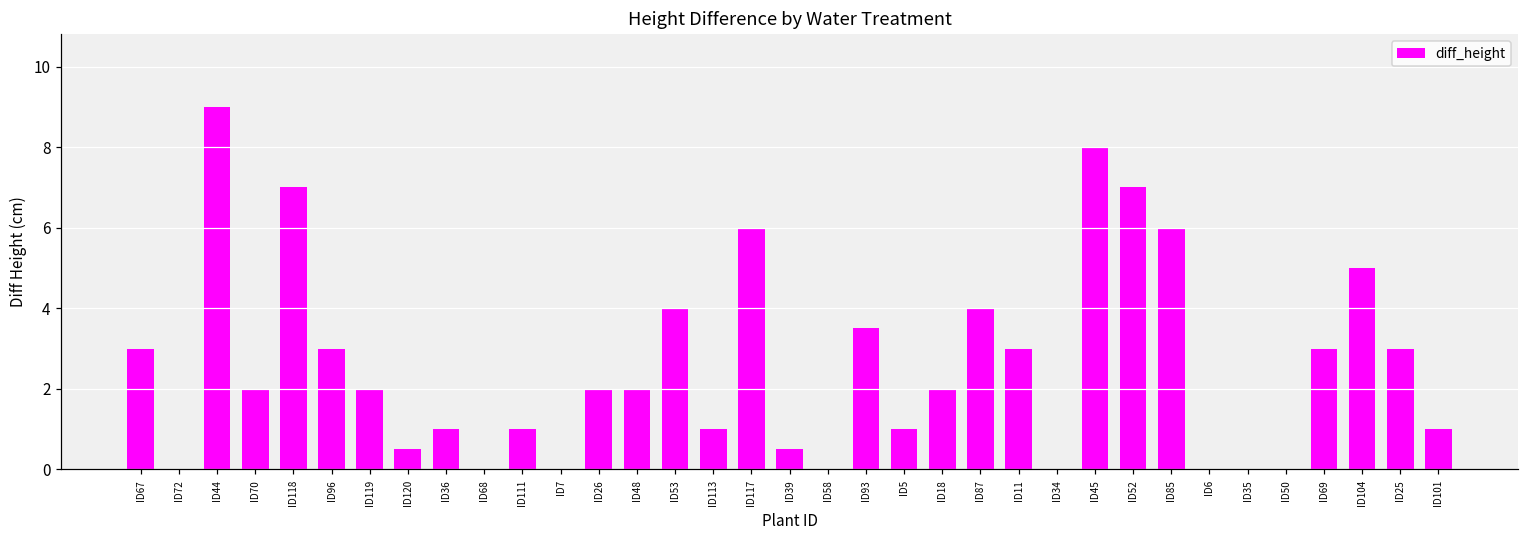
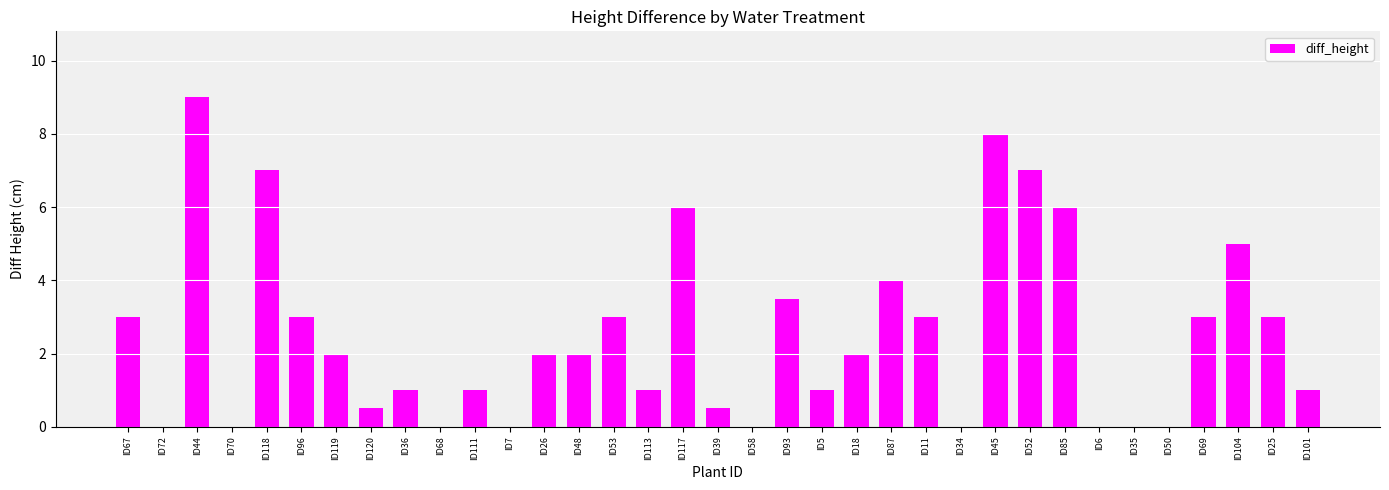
ID70: 2 -> 0
ID53: 4 -> 3
